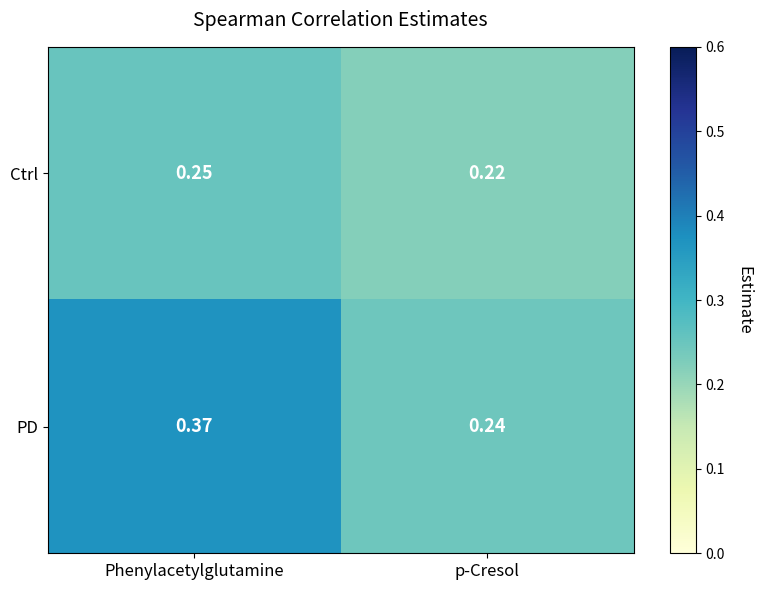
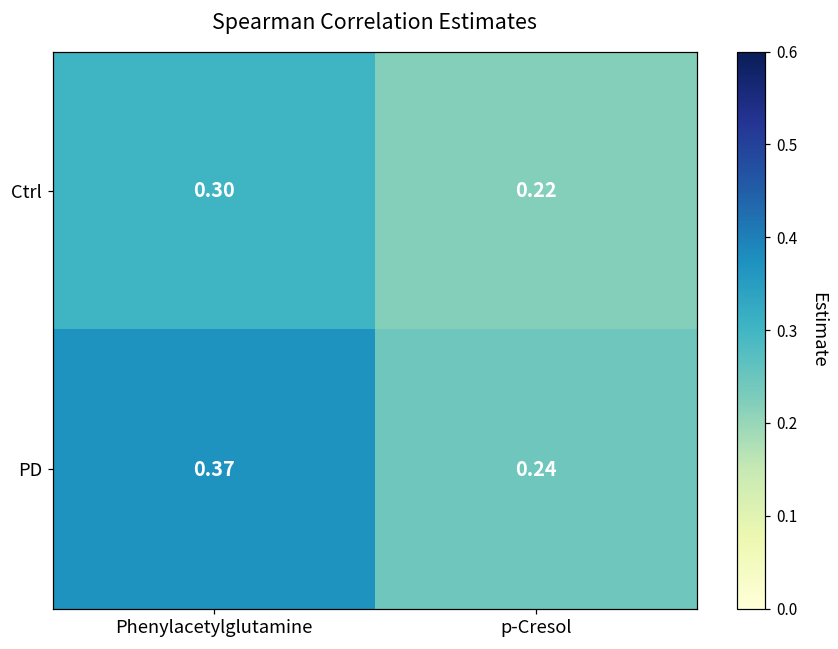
Ctrl, Phenylacetylglutamine: 0.25 -> 0.30
